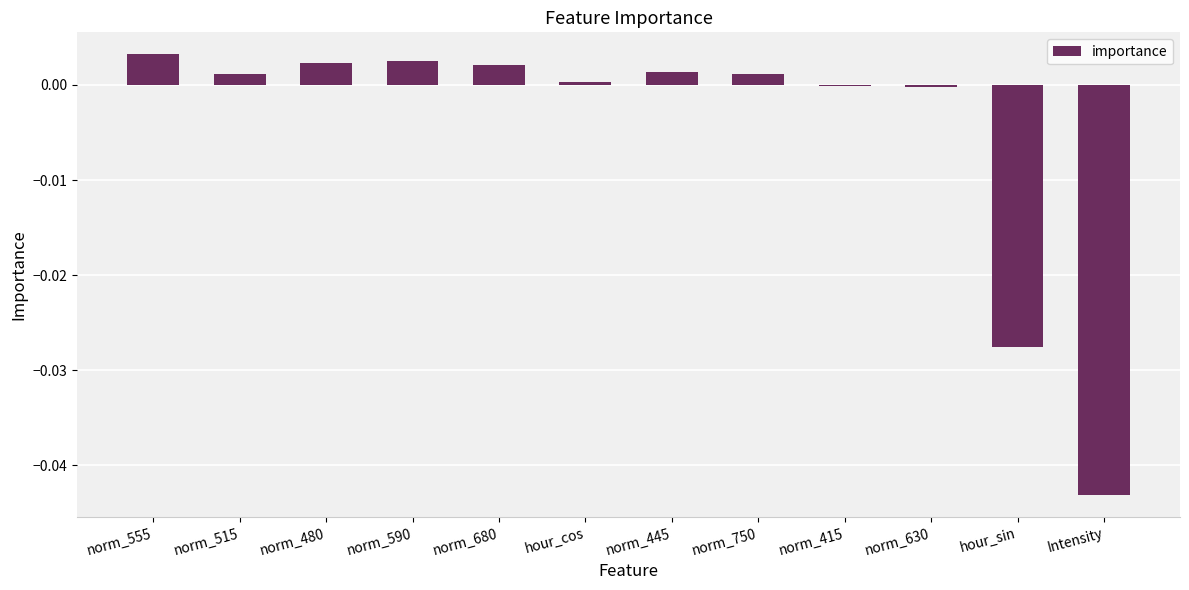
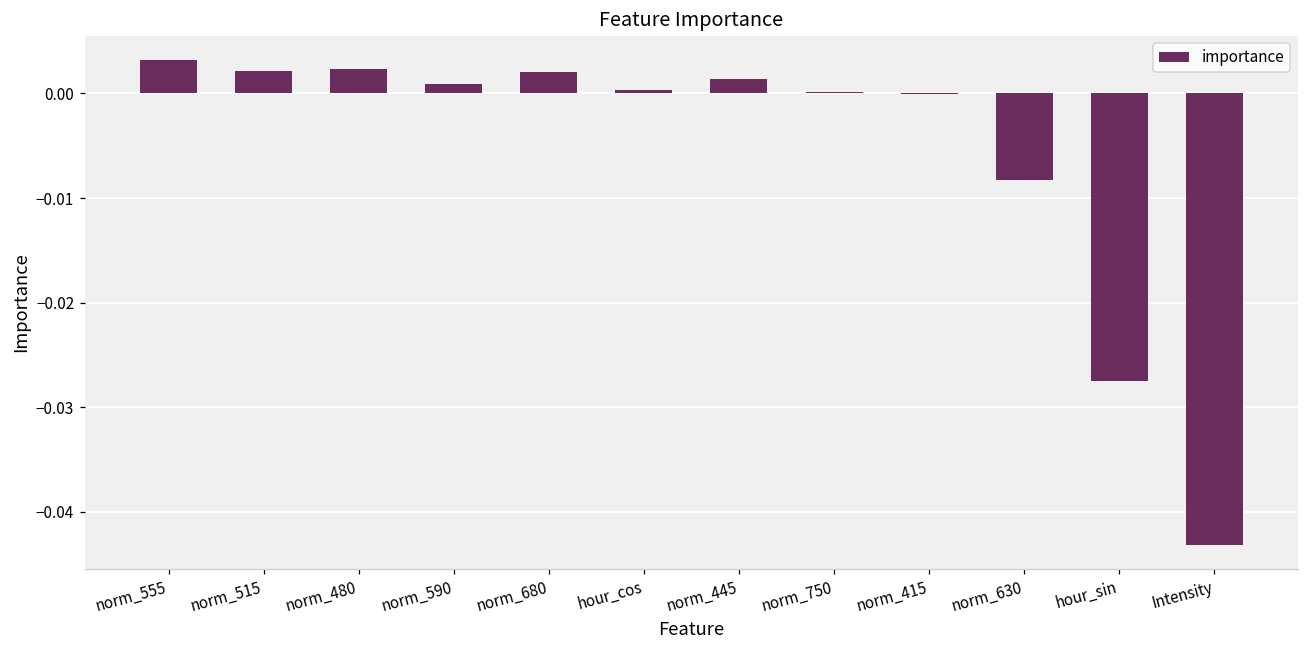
norm_515: 0.001 -> 0.002
norm_590: 0.003 -> 0.001
norm_750: 0.001 -> 0.000
norm_630: 0.000 -> -0.008
